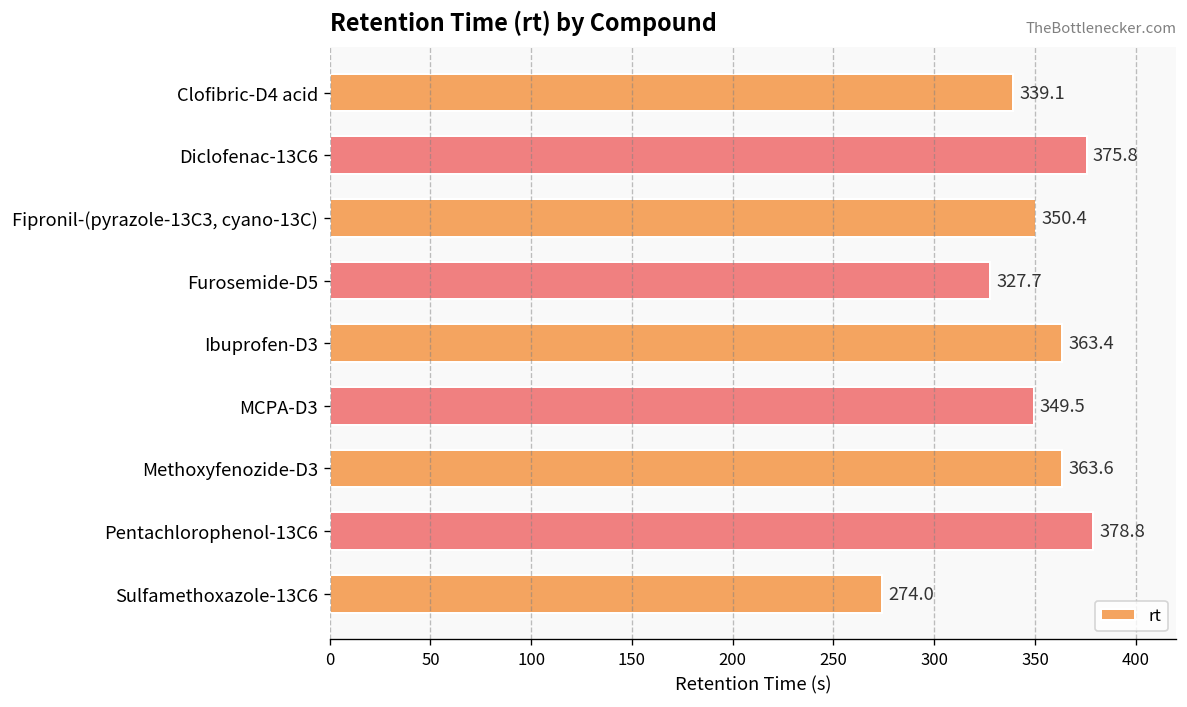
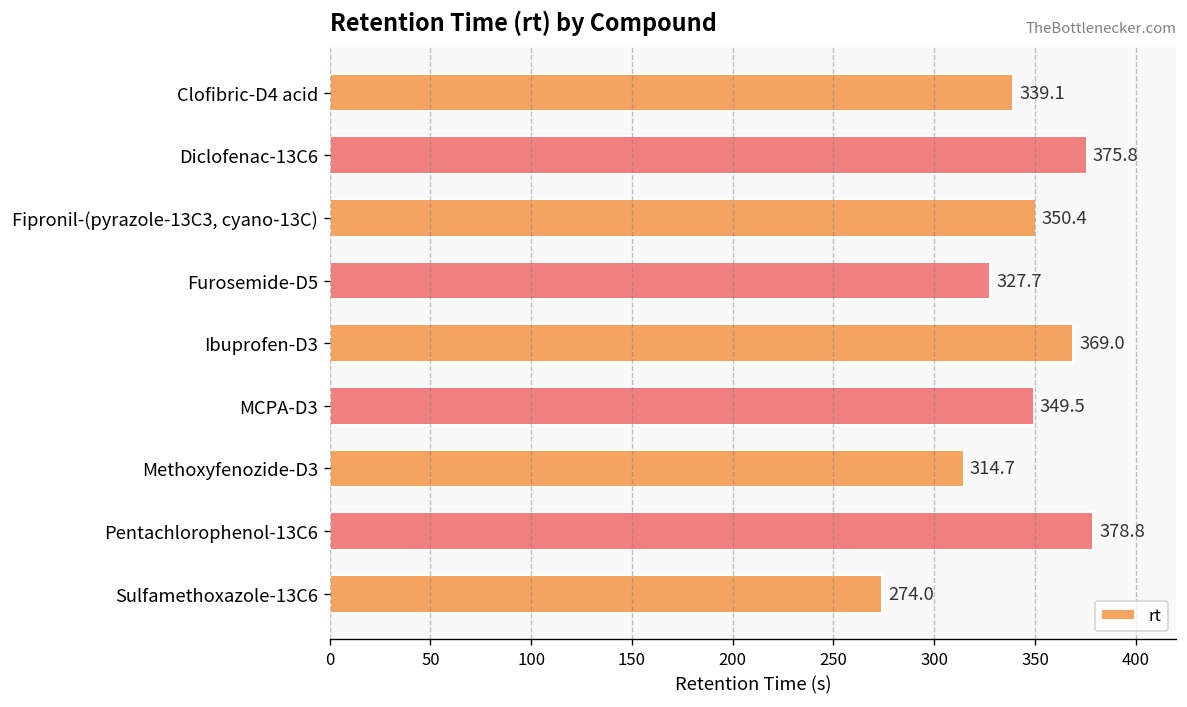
Ibuprofen-D3: 363.4 -> 369.0
Methoxyfenozide-D3: 363.6 -> 314.7
